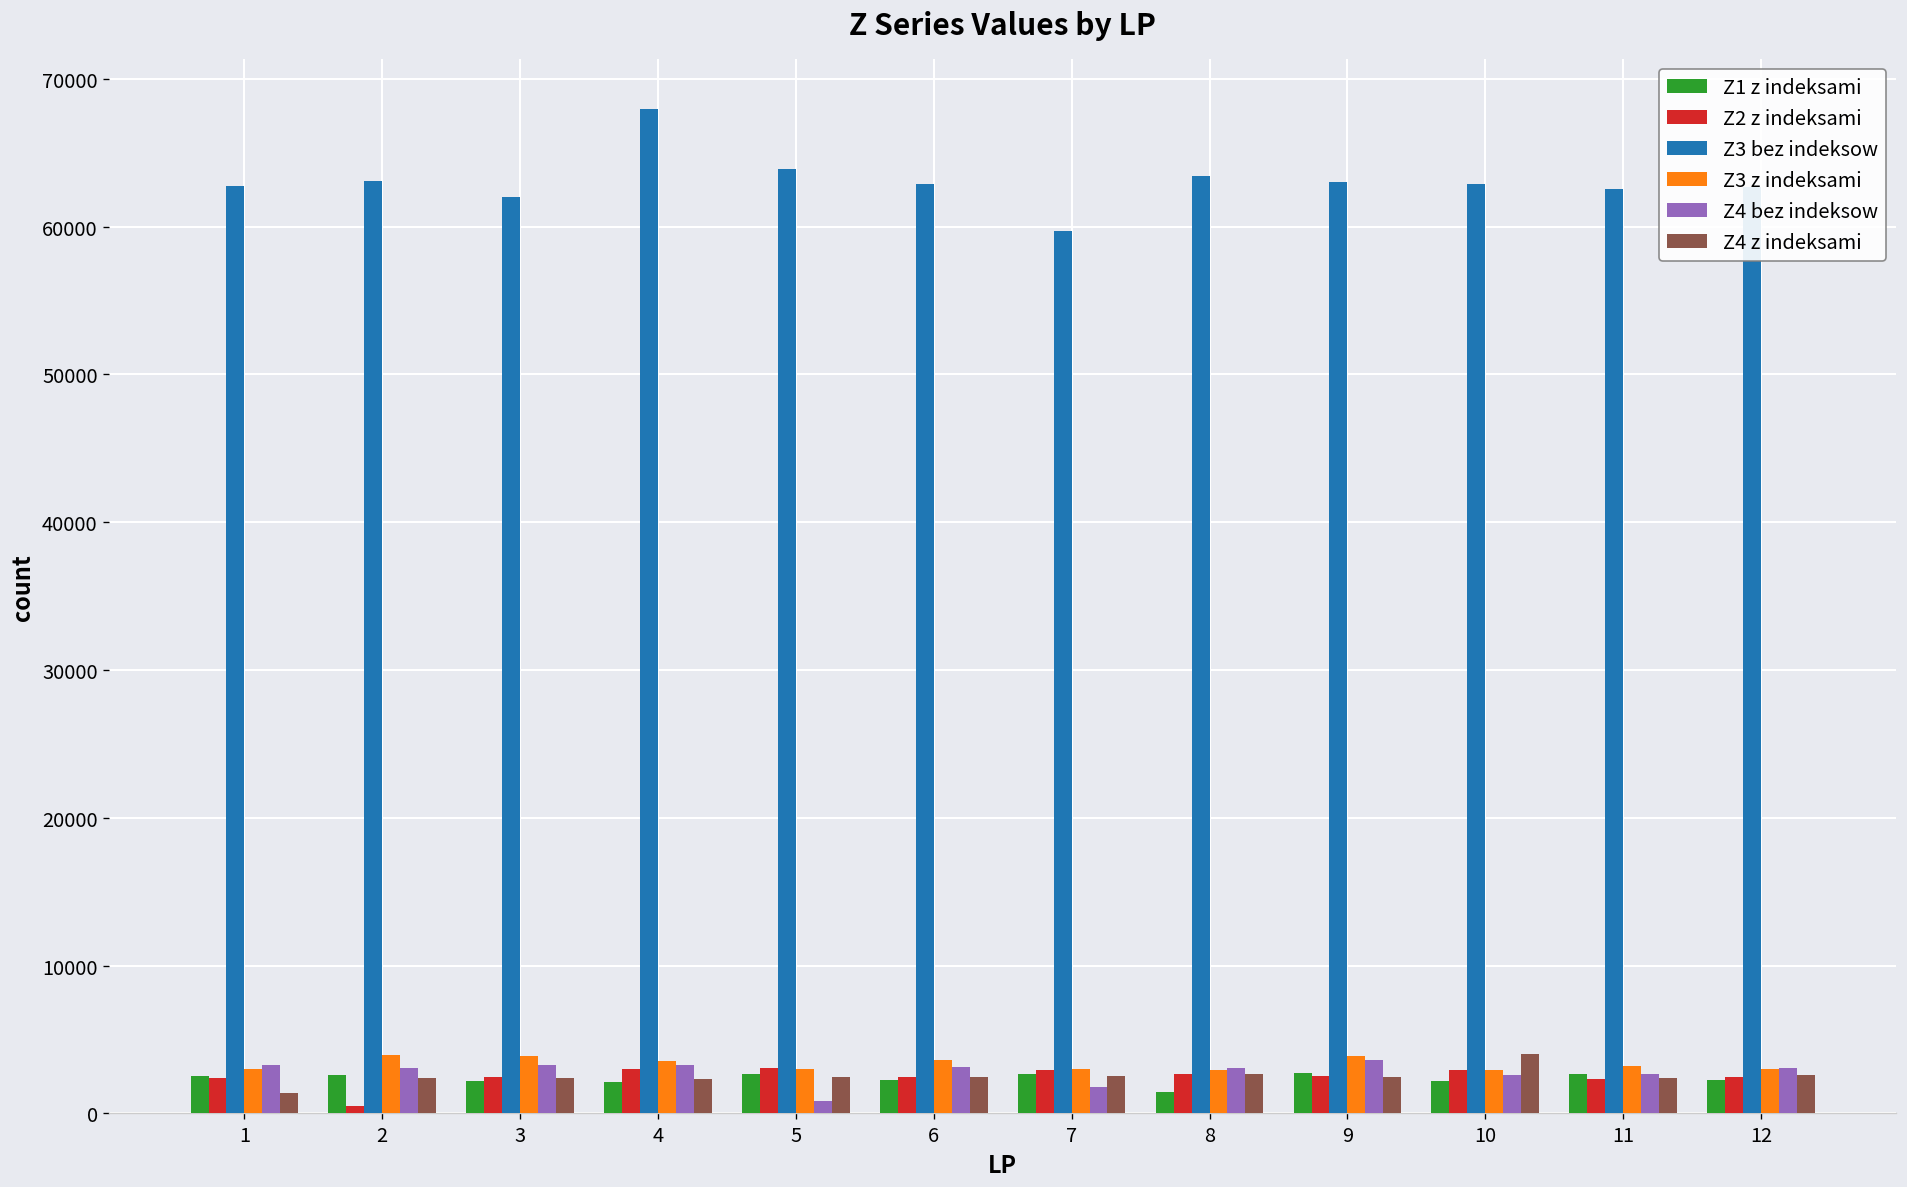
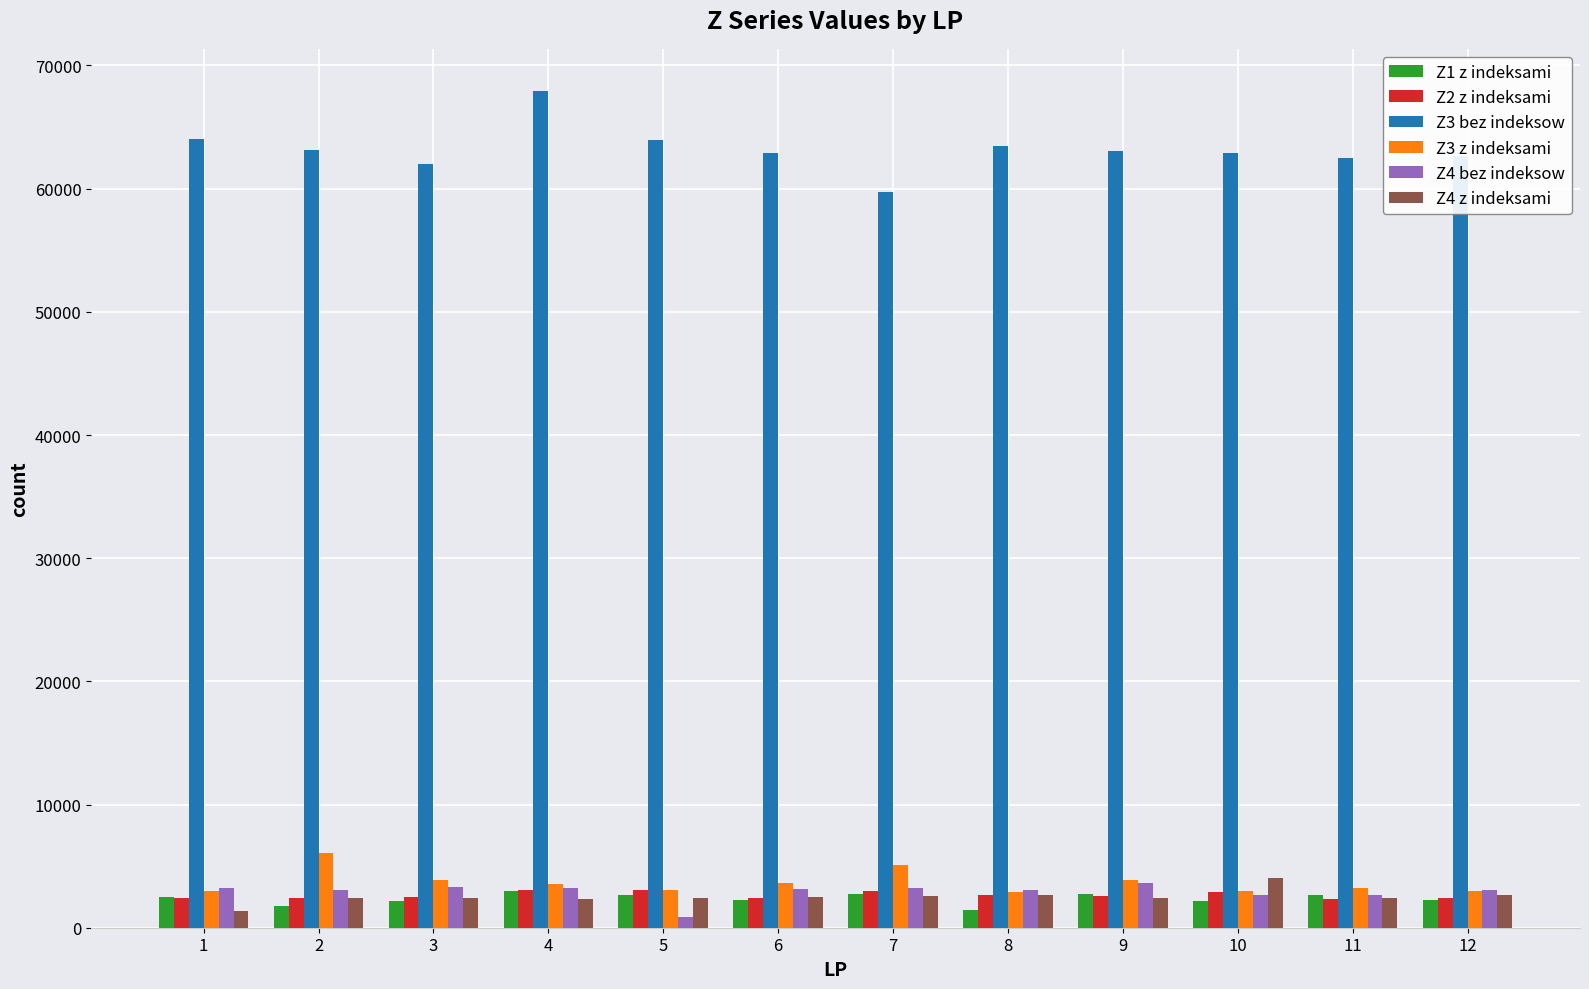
Z3 bez indeksow, 1: 62800 -> 64000
Z1 z indeksami, 2: 2600 -> 1800
Z2 z indeksami, 2: 500 -> 2400
Z3 z indeksami, 2: 4000 -> 6100
Z1 z indeksami, 4: 2100 -> 3000
Z3 z indeksami, 7: 3000 -> 5100
Z4 bez indeksow, 7: 1800 -> 3300
